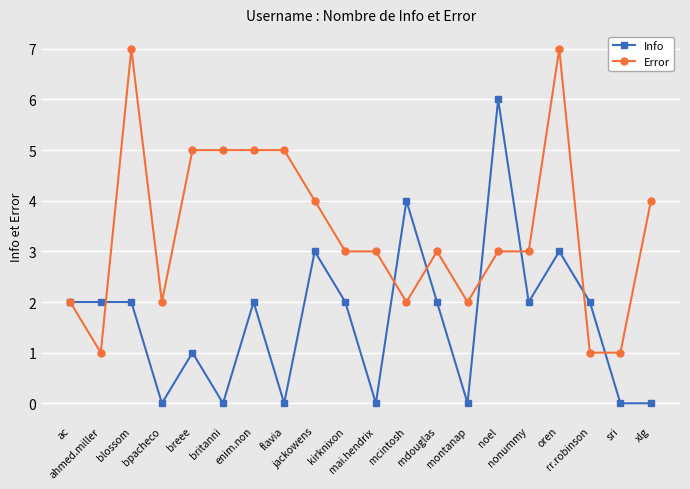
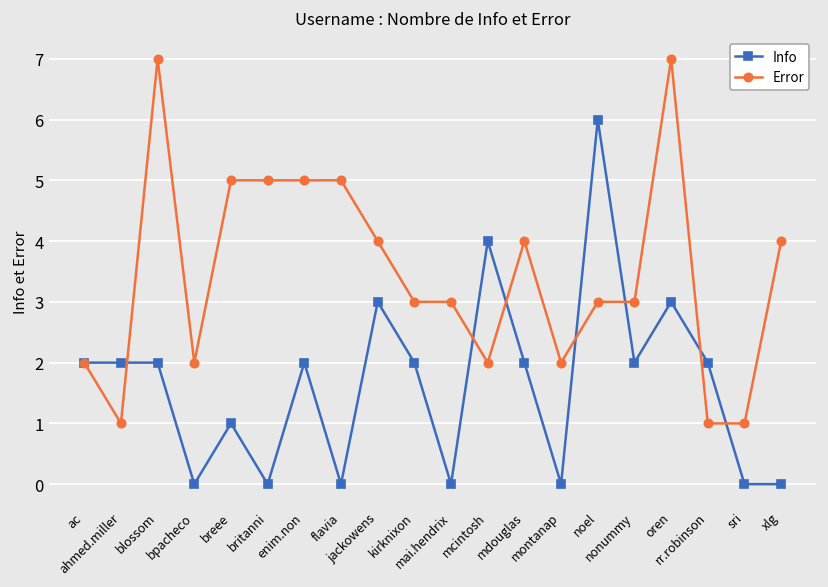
Error, mdouglas: 3 -> 4
